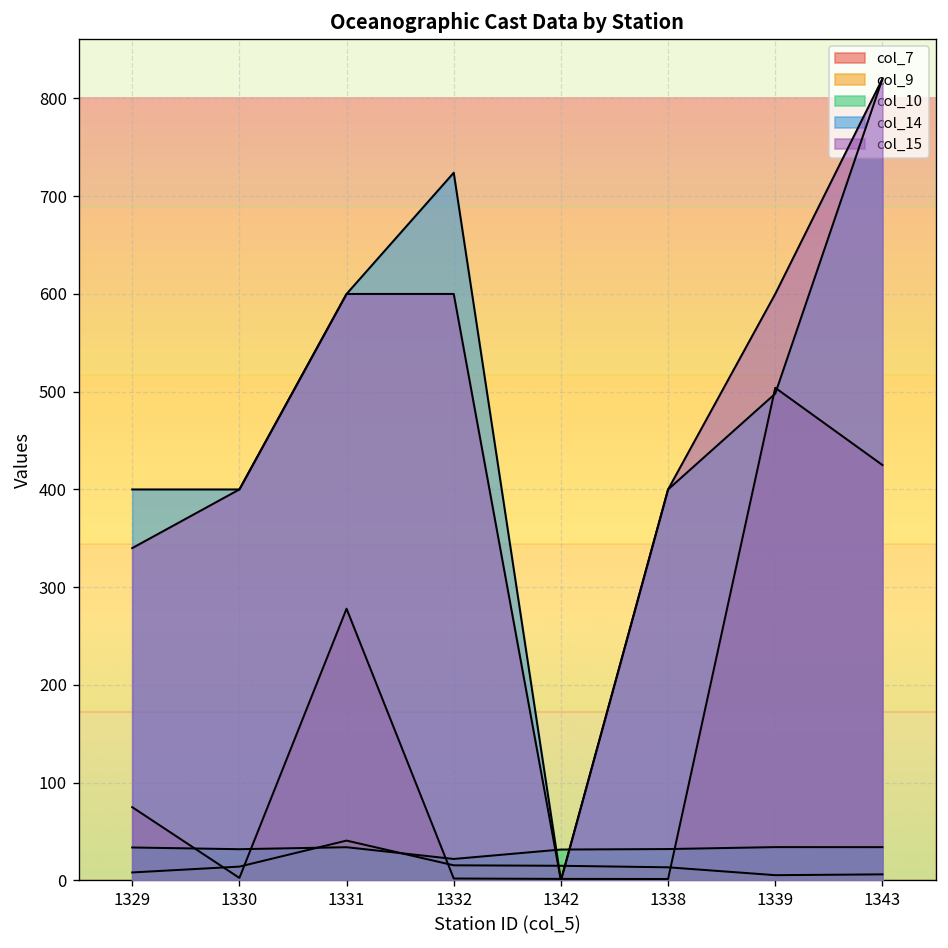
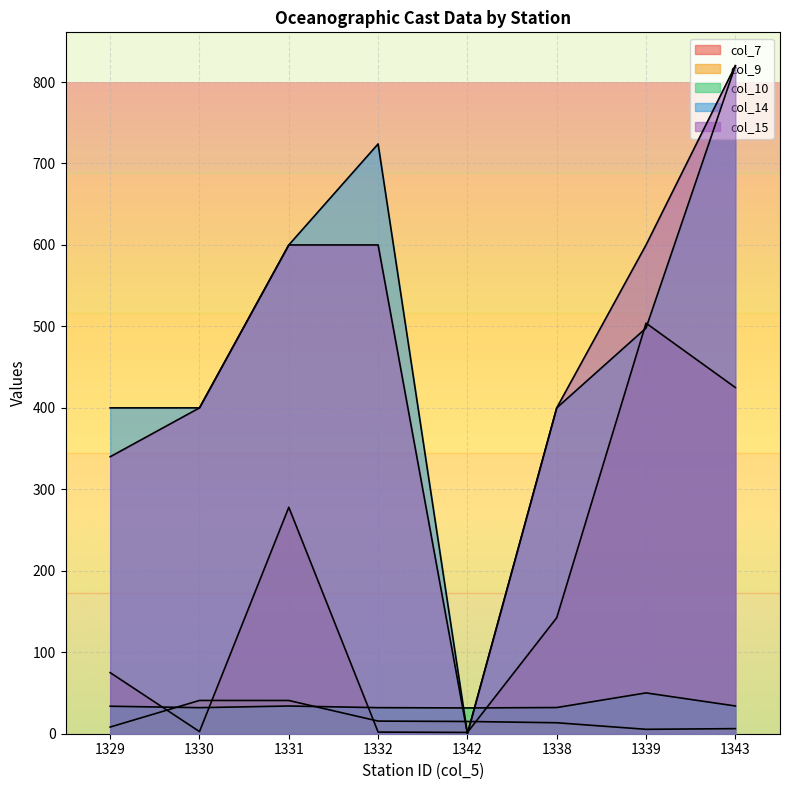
col_9, 1330: 10 -> 40
col_10, 1332: 20 -> 30
col_7, 1338: 0 -> 140
col_10, 1339: 30 -> 50
